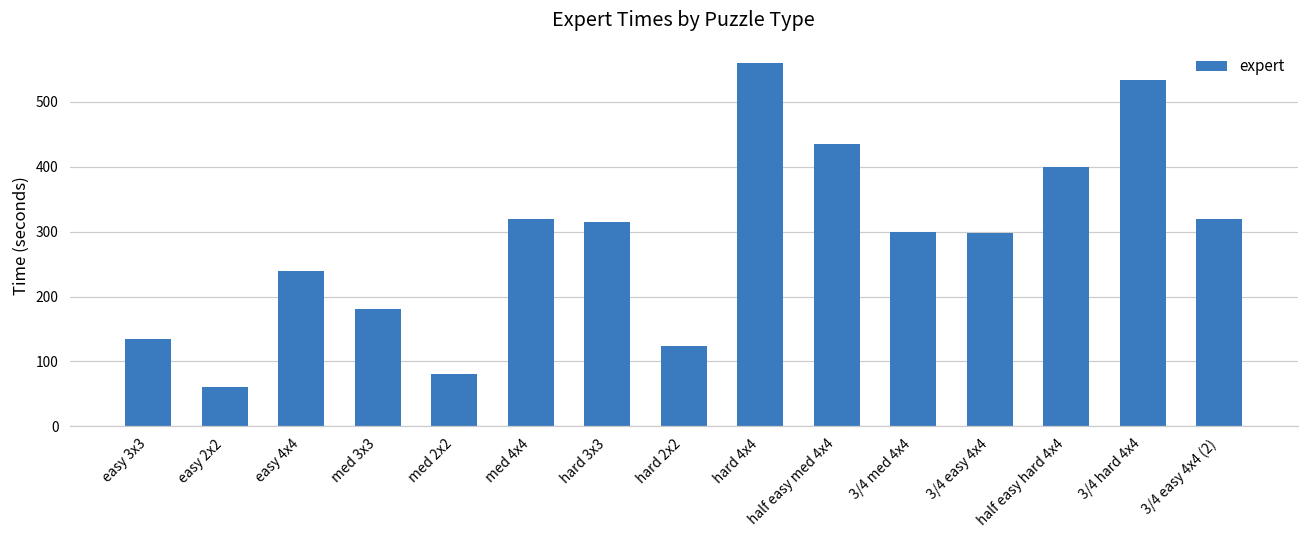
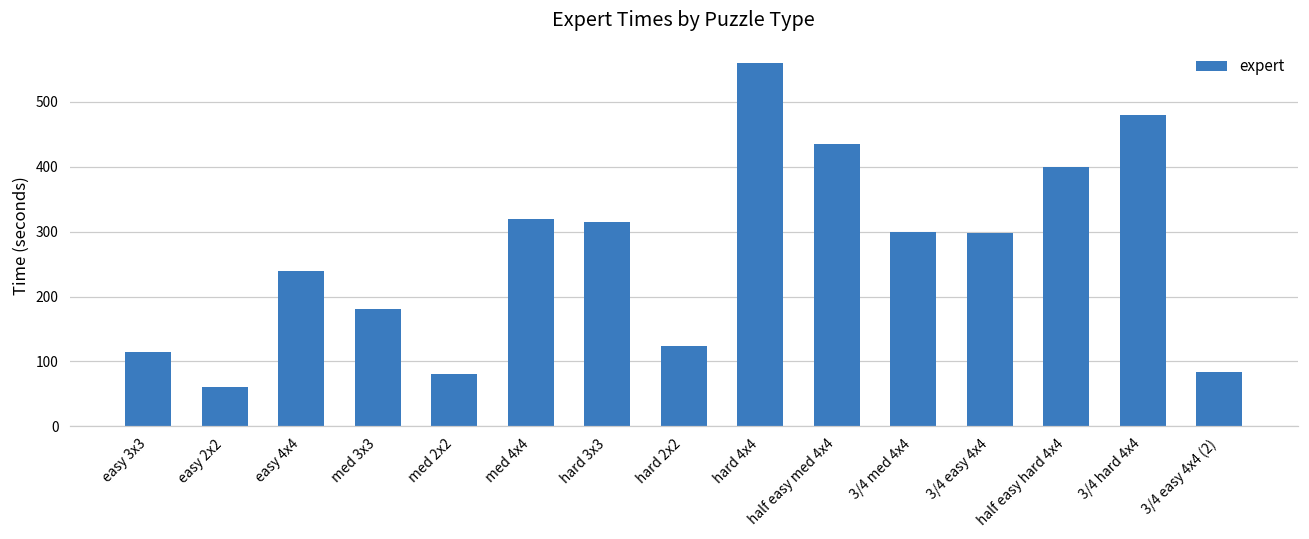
easy 3x3: 140 -> 120
3/4 hard 4x4: 530 -> 480
3/4 easy 4x4 (2): 320 -> 80
